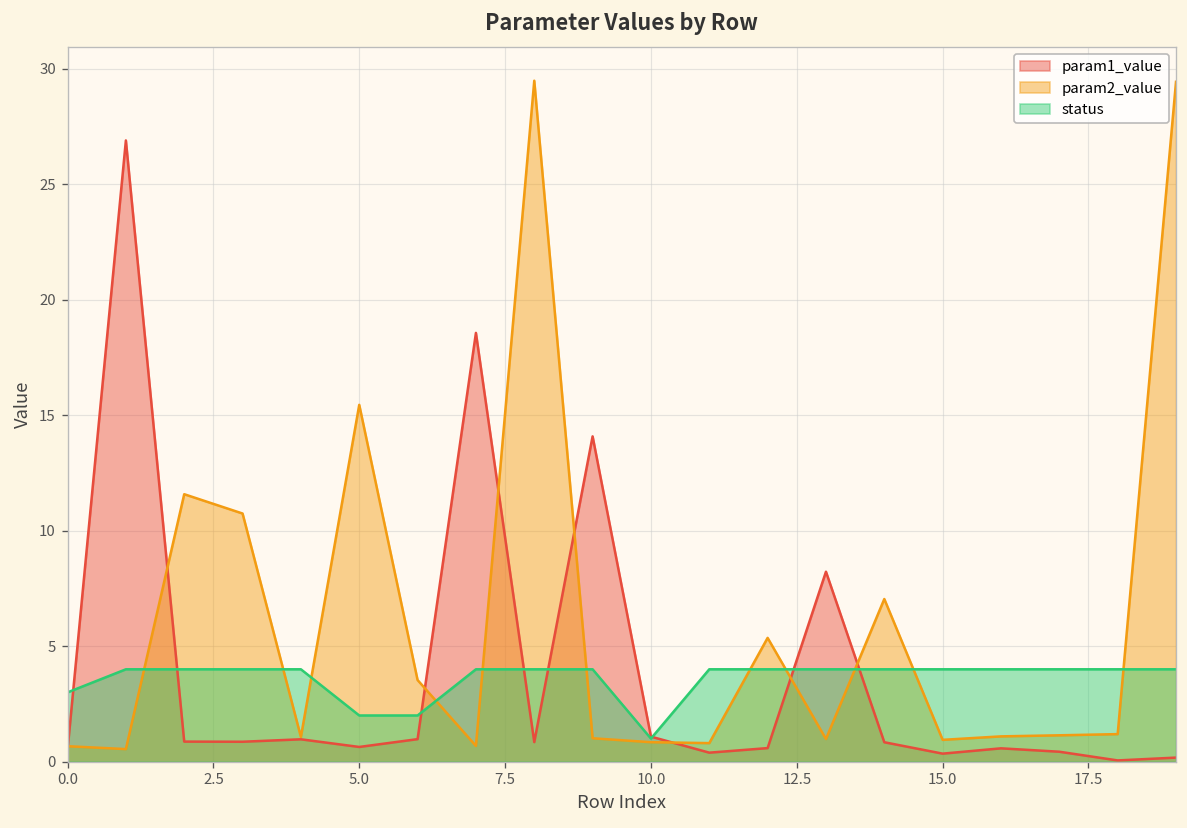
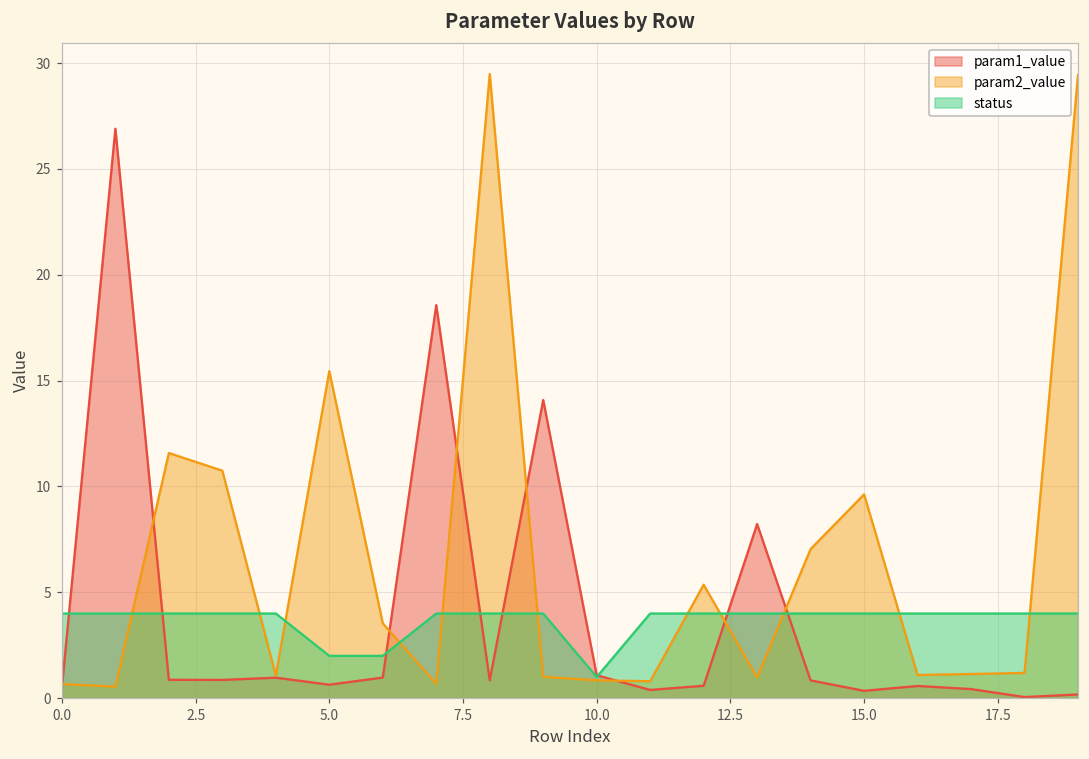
status, 0.0: 3 -> 4
param2_value, 15.0: 0.9 -> 9.6
